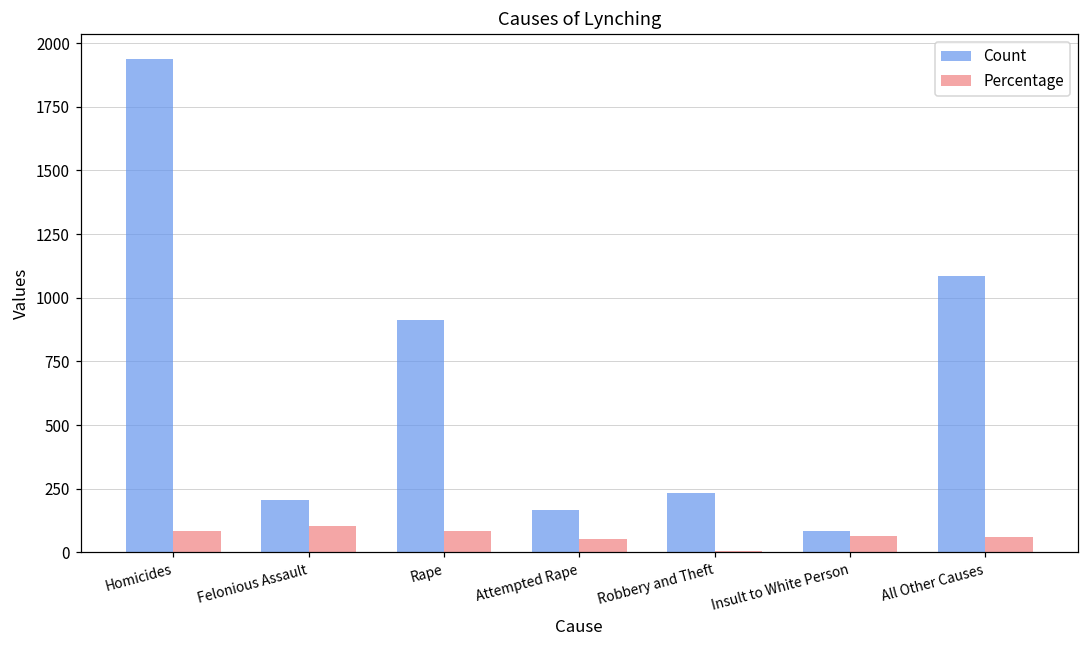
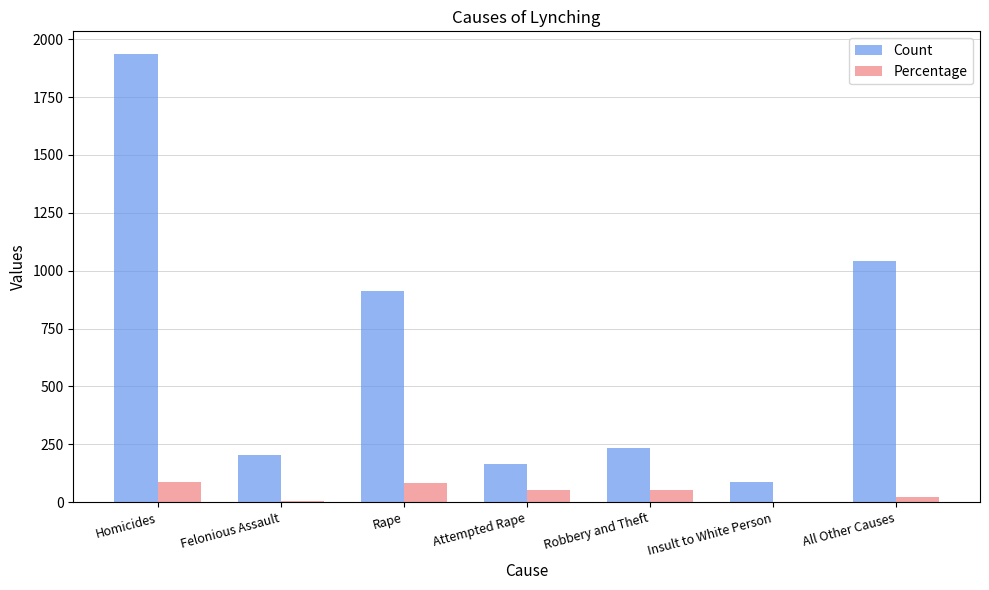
Percentage, Felonious Assault: 100 -> 0
Percentage, Robbery and Theft: 0 -> 50
Percentage, Insult to White Person: 60 -> 0
Count, All Other Causes: 1080 -> 1040
Percentage, All Other Causes: 60 -> 20
